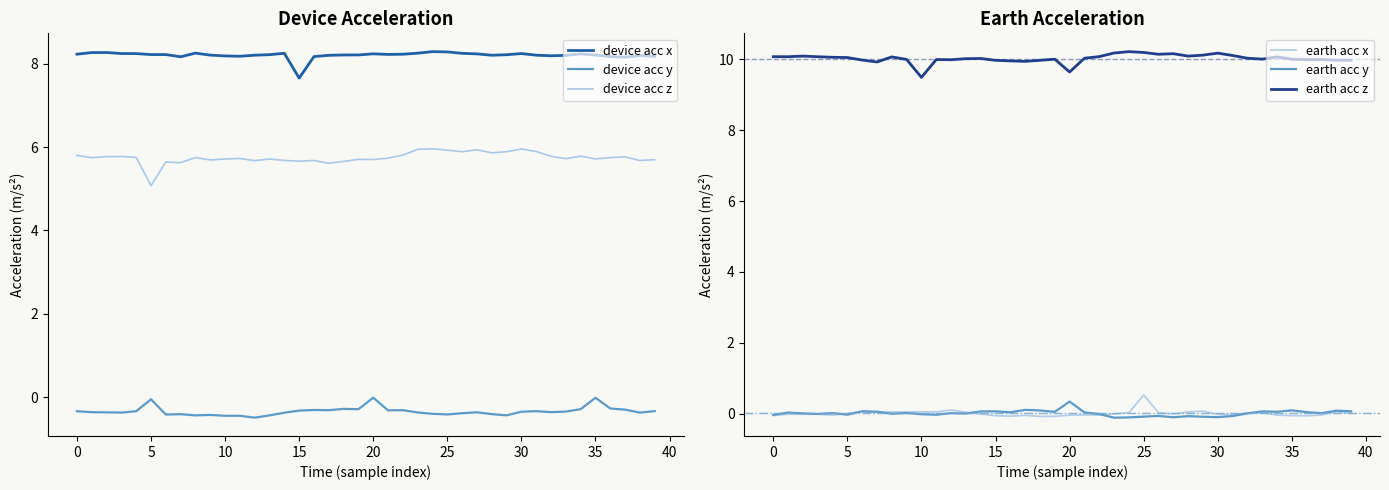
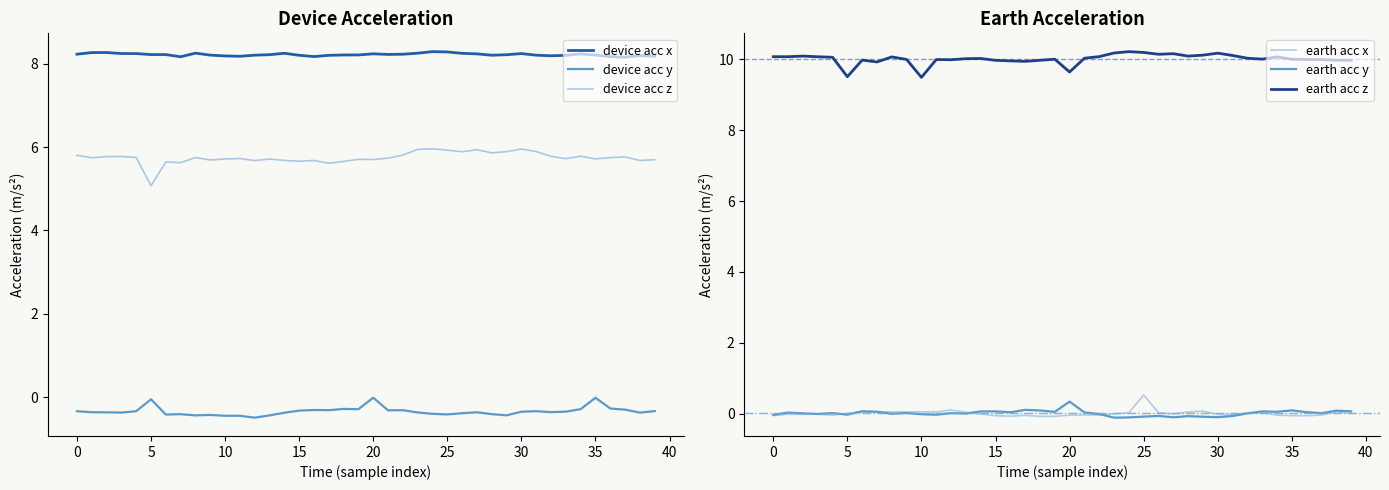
Device Acceleration, device acc x, 15: 7.7 -> 8.2
Earth Acceleration, earth acc z, 5: 10.0 -> 9.5
